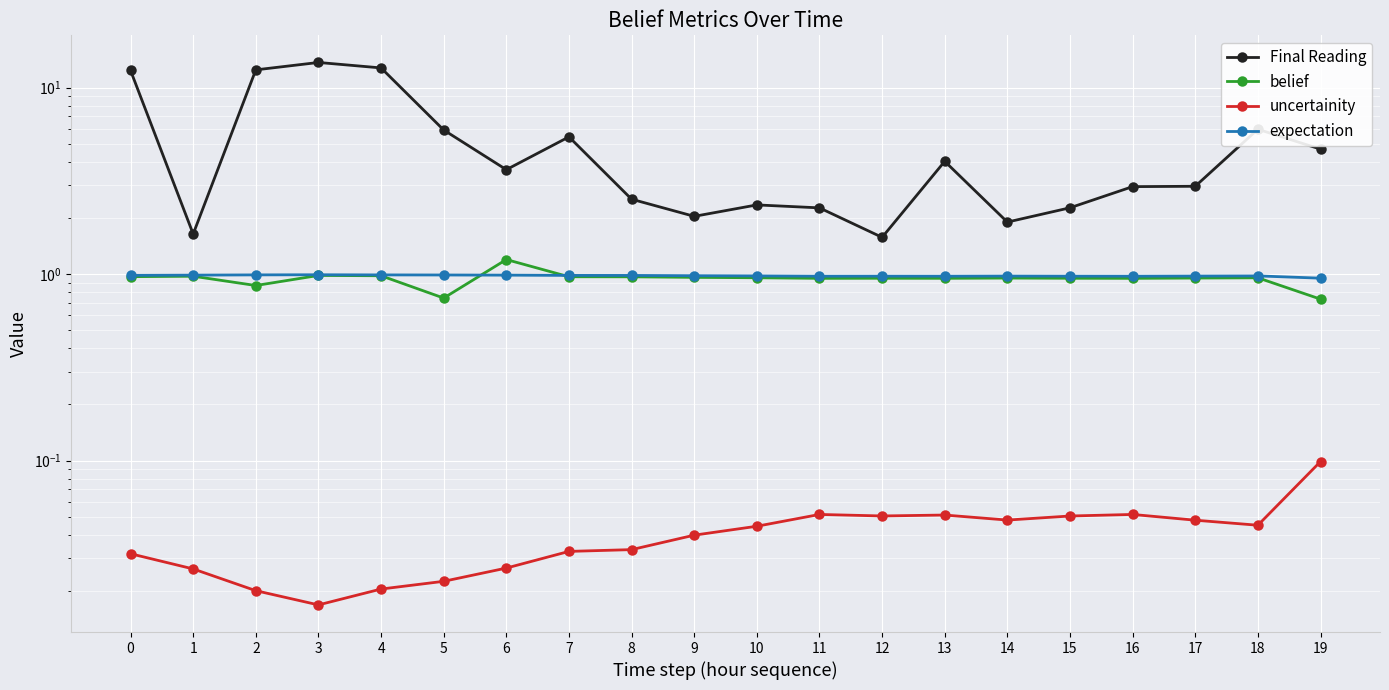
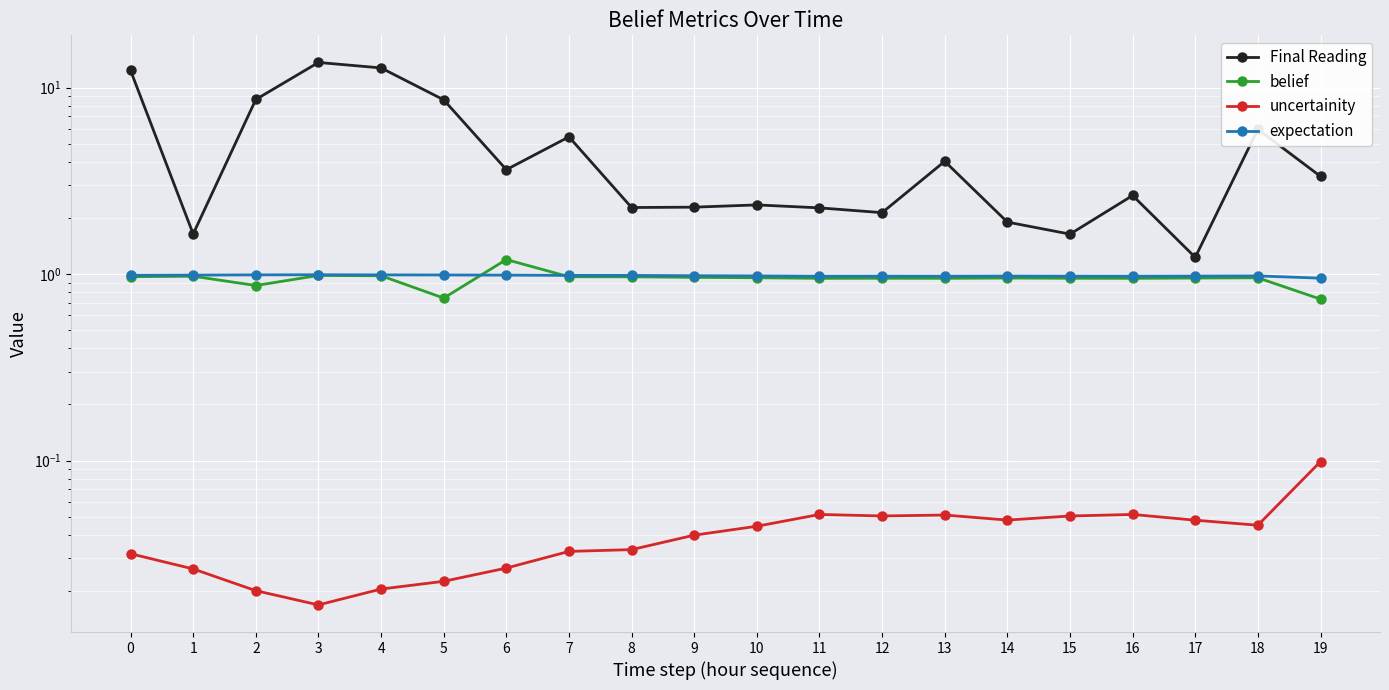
Final Reading, 2: 12 -> 9
Final Reading, 5: 5.9 -> 9
Final Reading, 8: 2.5 -> 2.3
Final Reading, 9: 2.0 -> 2.3
Final Reading, 12: 1.6 -> 2.1
Final Reading, 15: 2.3 -> 1.6
Final Reading, 16: 2.9 -> 2.6
Final Reading, 17: 3.0 -> 1.2
Final Reading, 19: 4.7 -> 3.3
